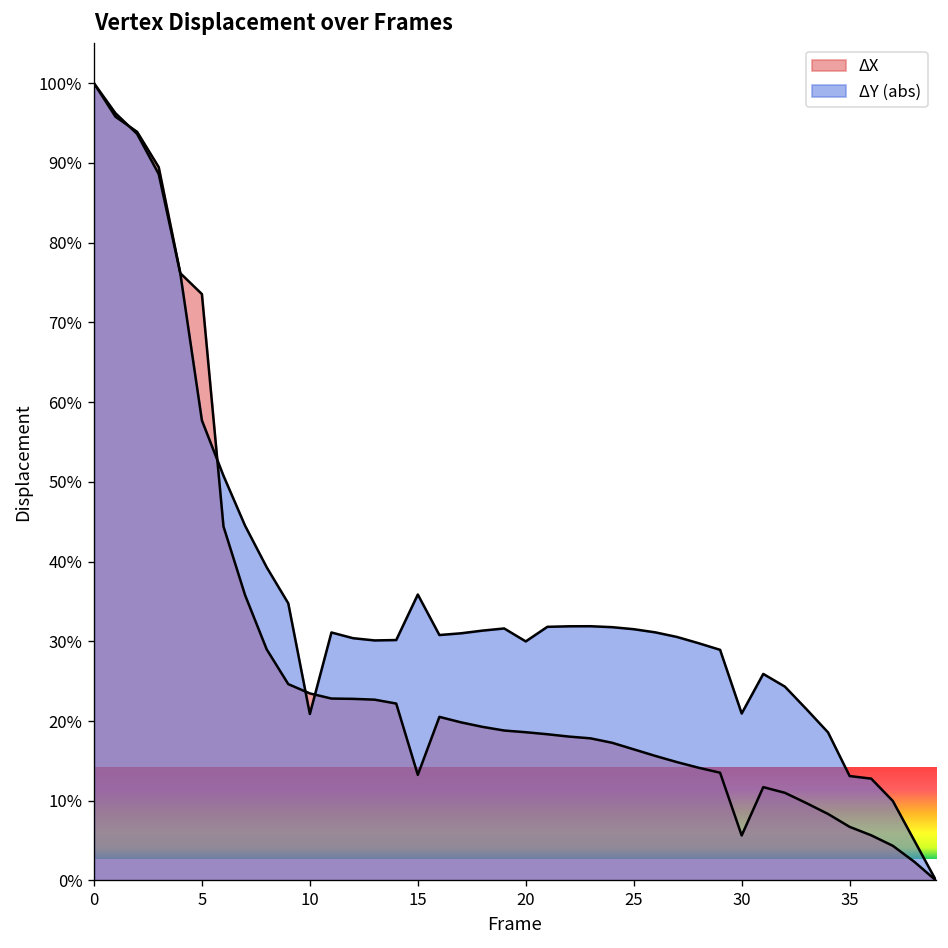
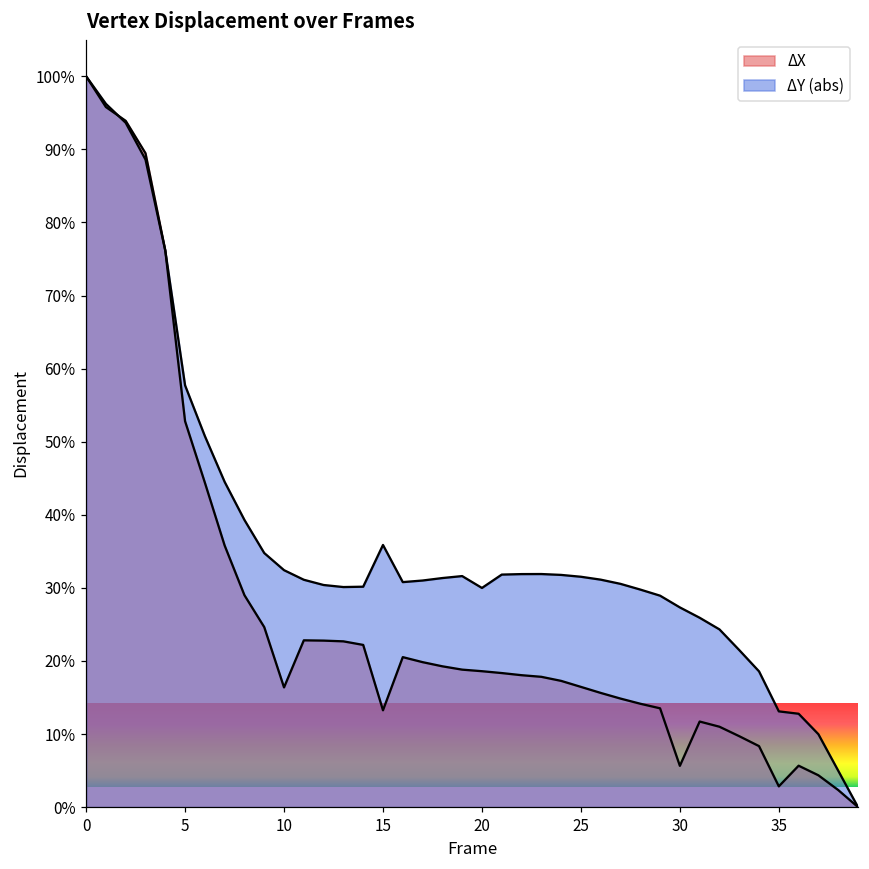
ΔX, 5: 74% -> 53%
ΔX, 10: 23% -> 16%
ΔY (abs), 10: 21% -> 32%
ΔY (abs), 30: 21% -> 27%
ΔX, 35: 7% -> 3%
